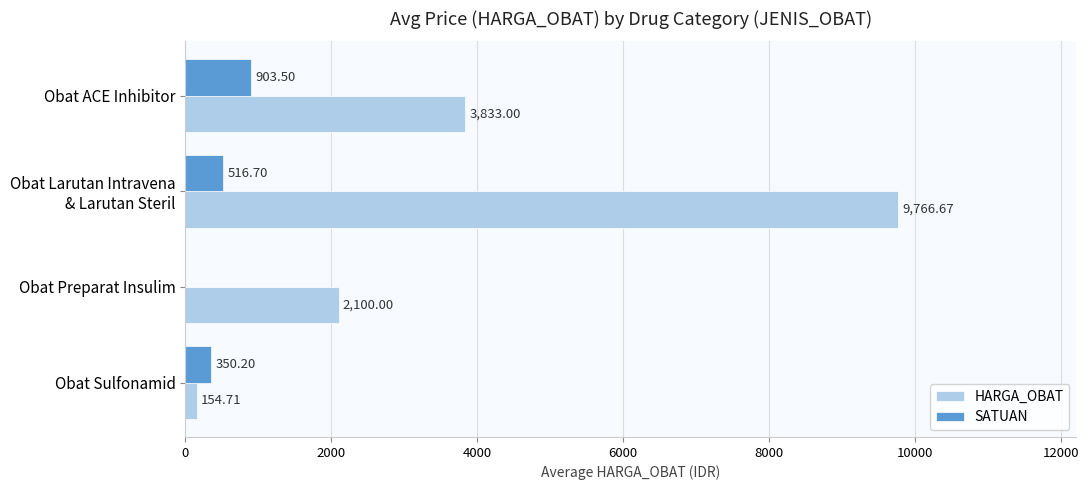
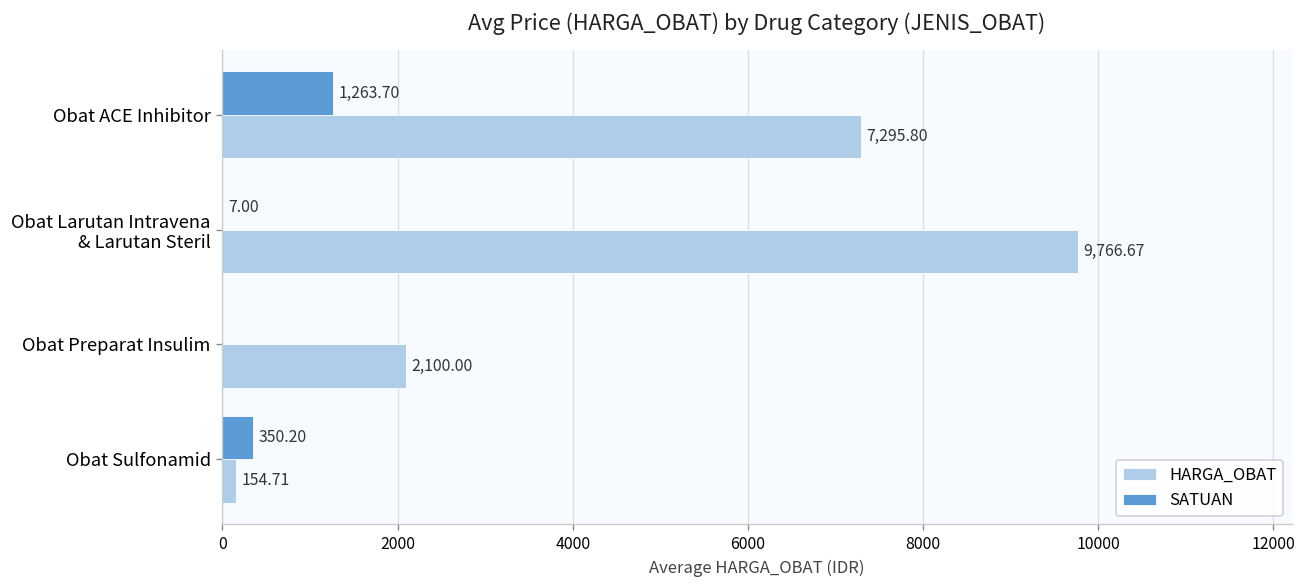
SATUAN, Obat ACE Inhibitor: 903.50 -> 1,263.70
HARGA_OBAT, Obat ACE Inhibitor: 3,833.00 -> 7,295.80
SATUAN, Obat Larutan Intravena & Larutan Steril: 516.70 -> 7.00
